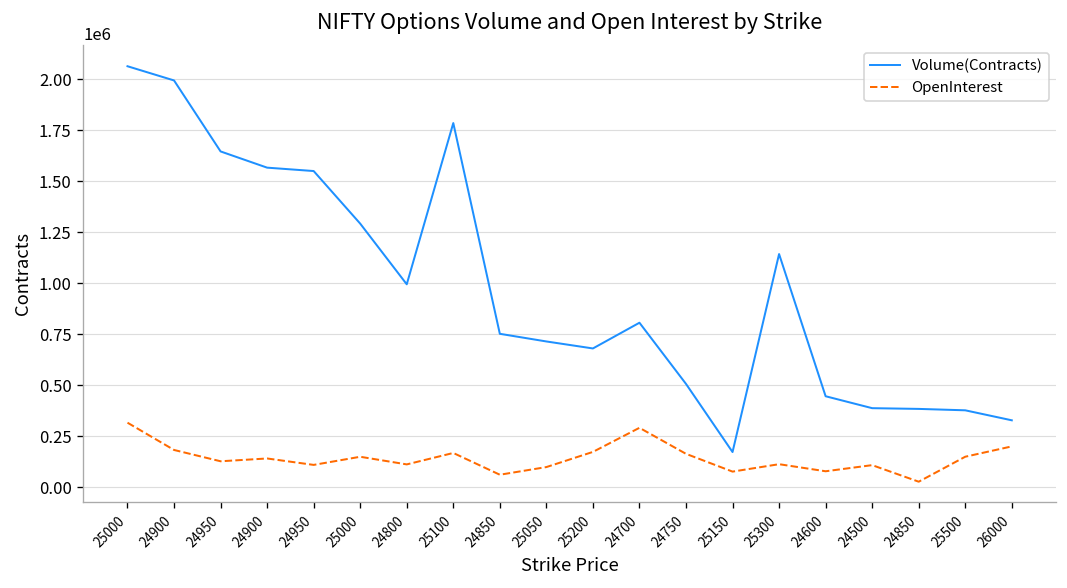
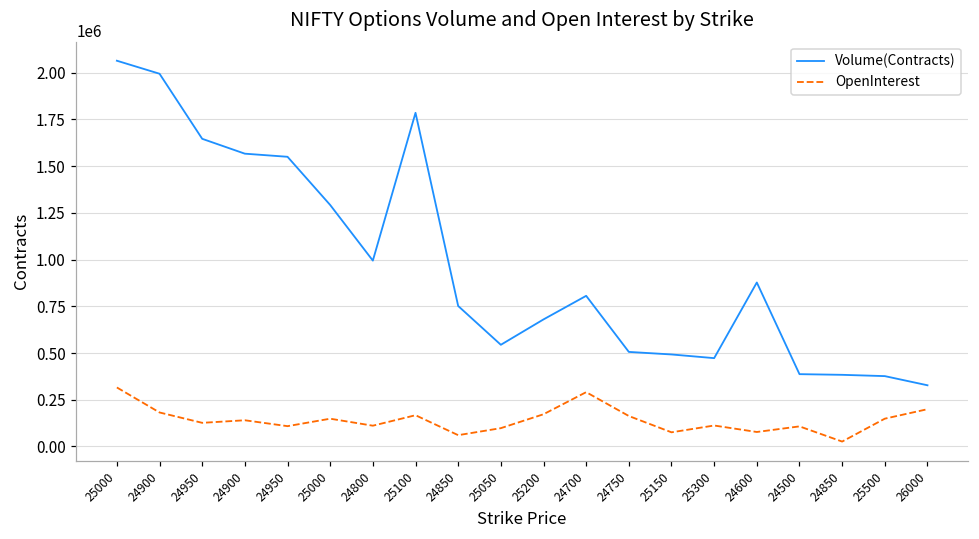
Volume(Contracts), 25050: 710000 -> 540000
Volume(Contracts), 25150: 170000 -> 490000
Volume(Contracts), 25300: 1140000 -> 470000
Volume(Contracts), 24600: 450000 -> 880000
